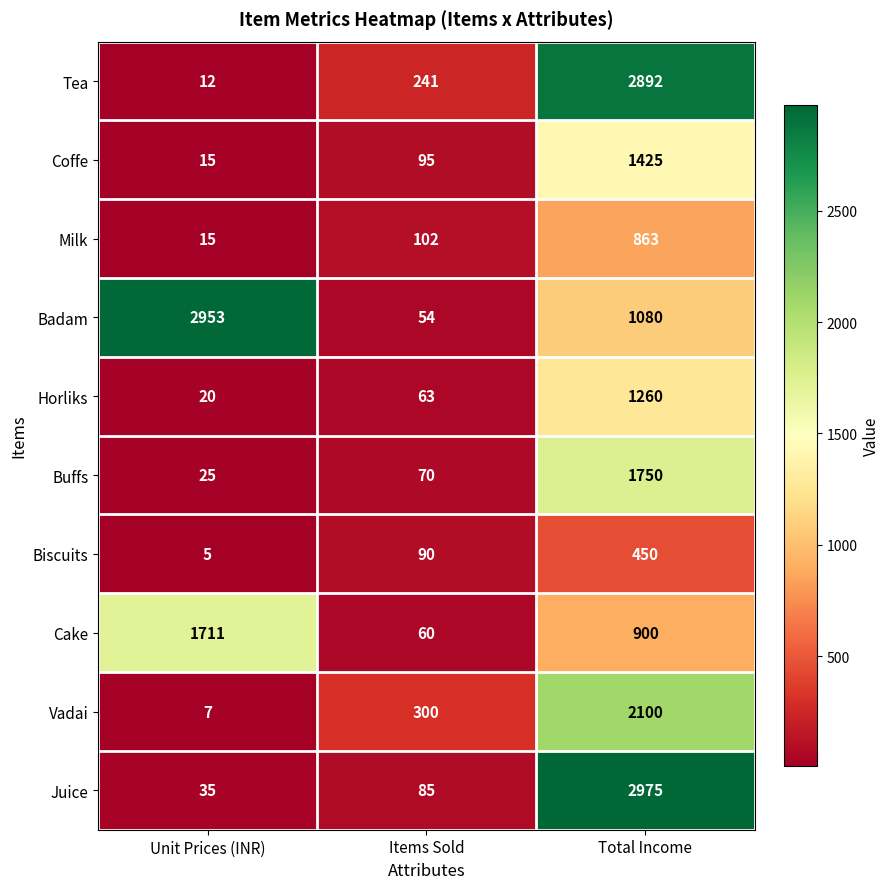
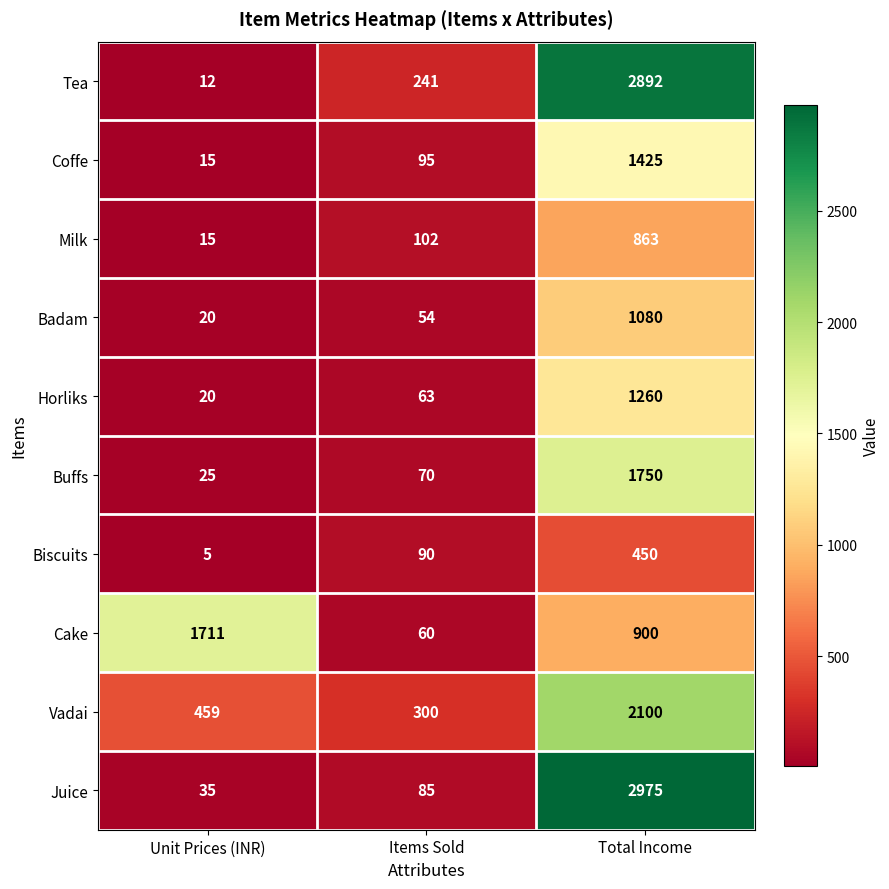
Badam, Unit Prices (INR): 2953 -> 20
Vadai, Unit Prices (INR): 7 -> 459
